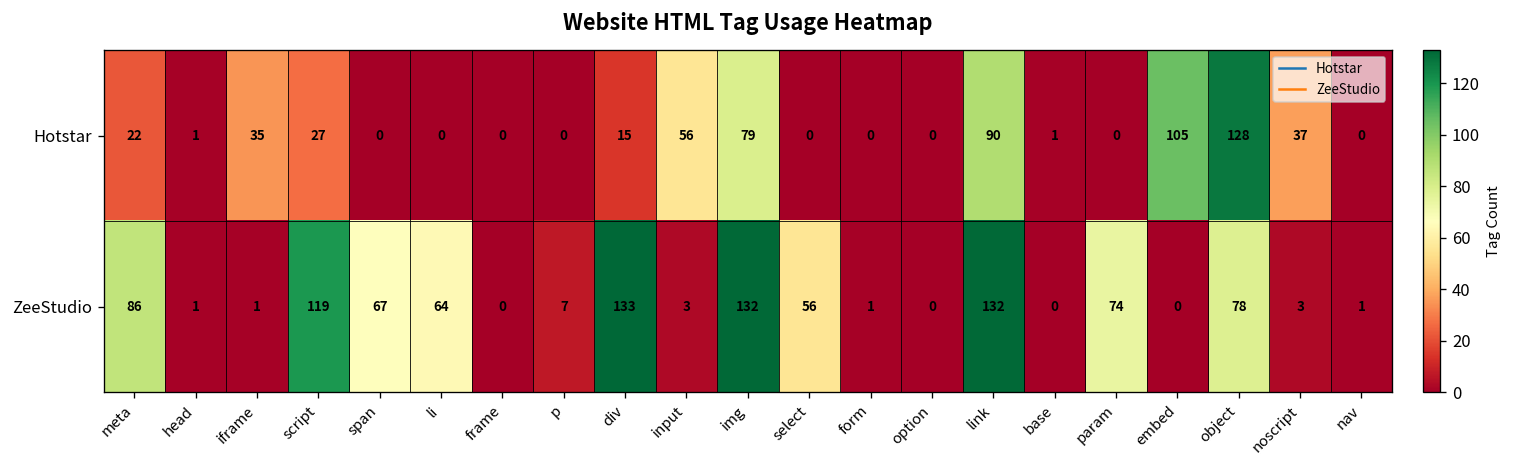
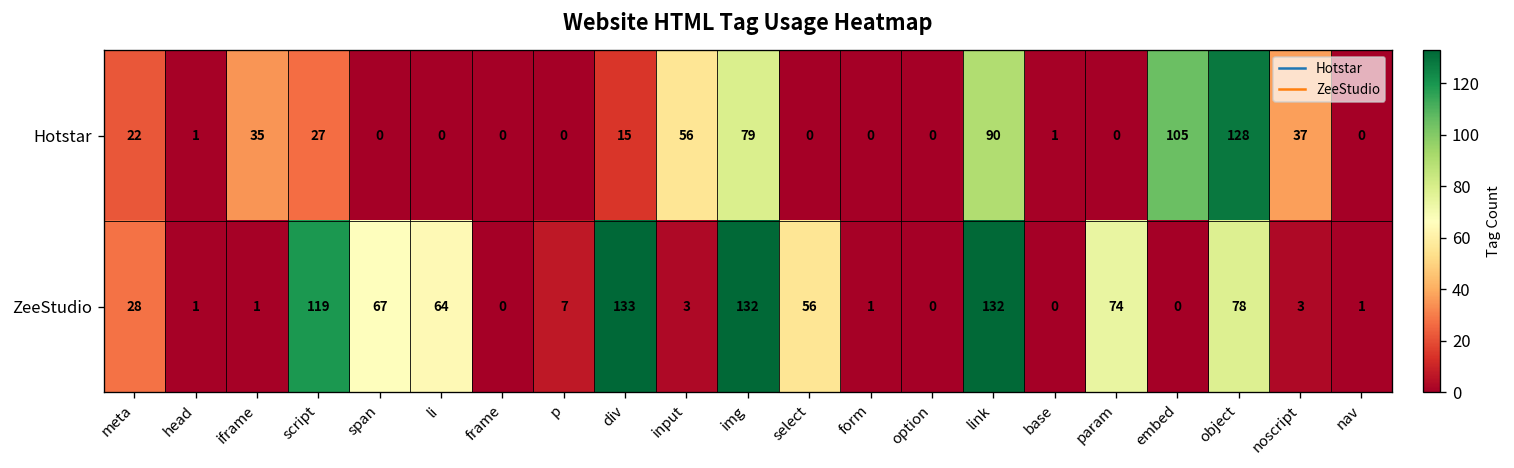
ZeeStudio, meta: 86 -> 28
